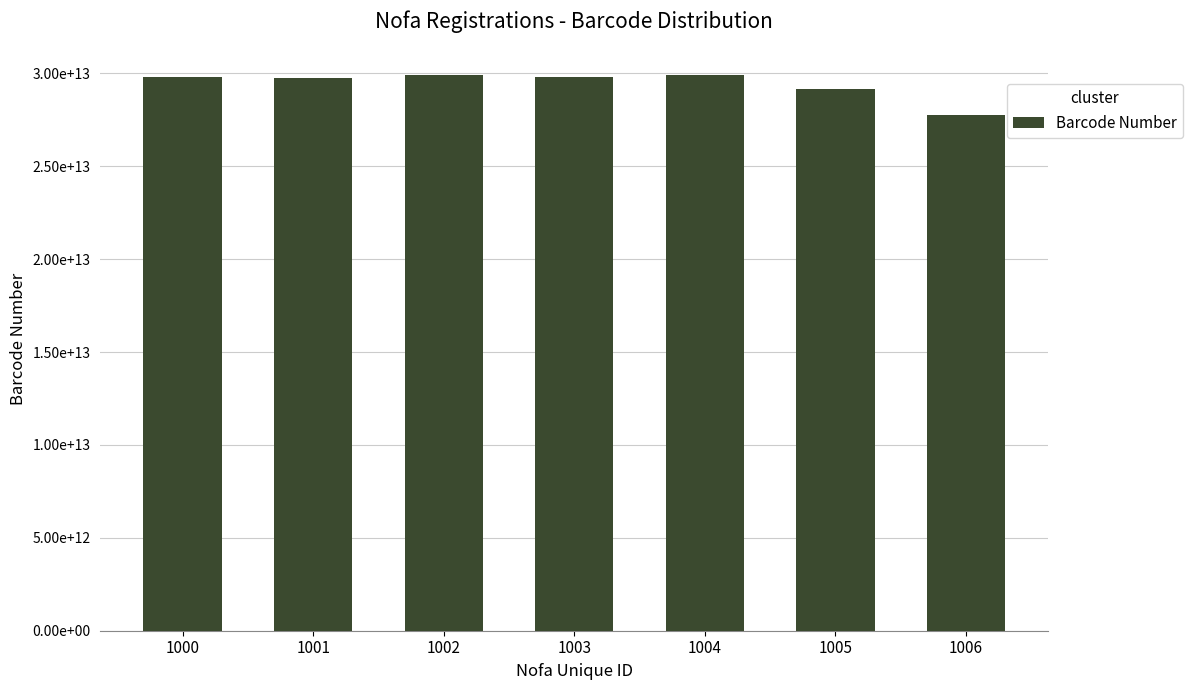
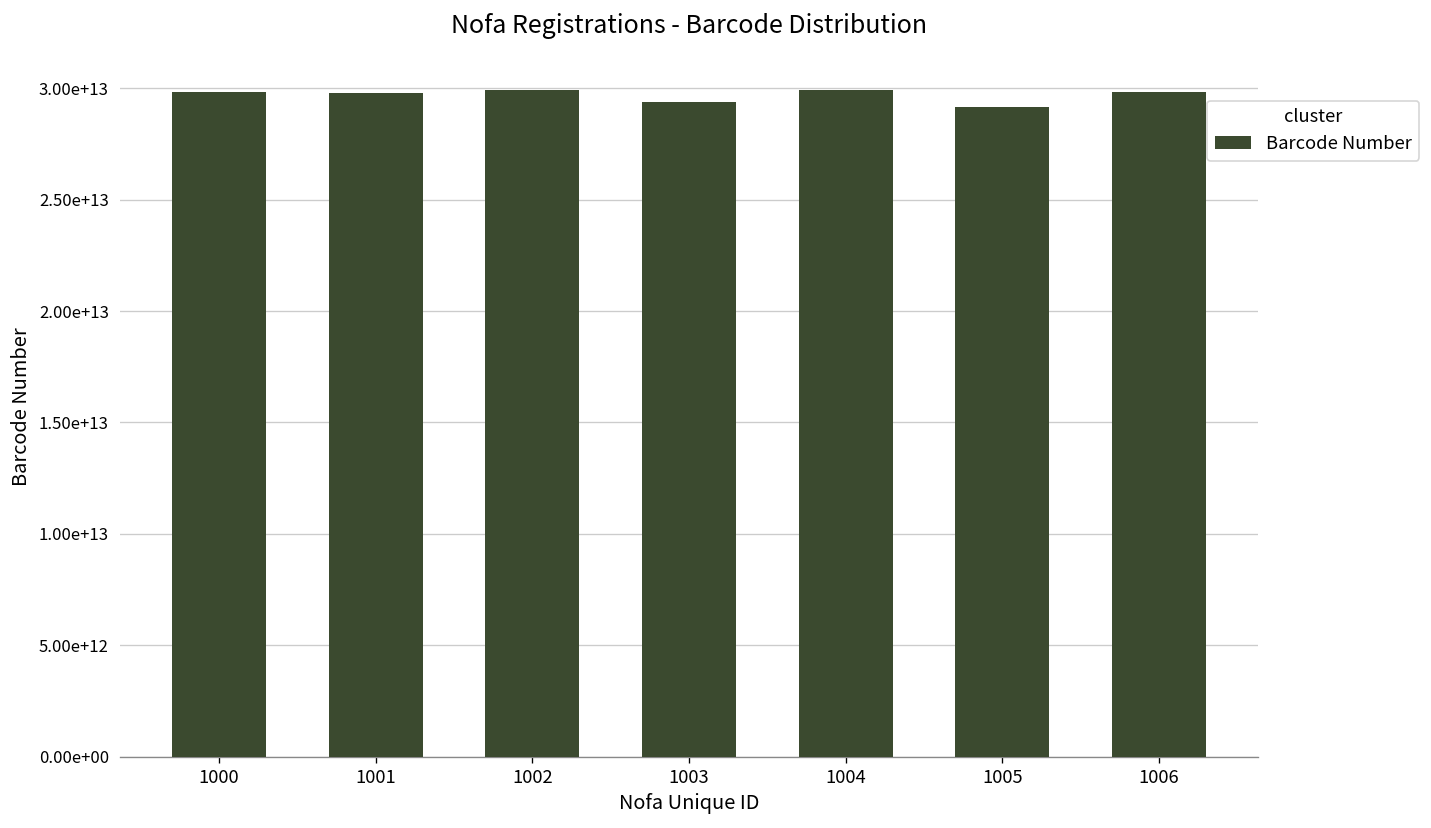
1003: 29800000000000 -> 29400000000000
1006: 27700000000000 -> 29800000000000
